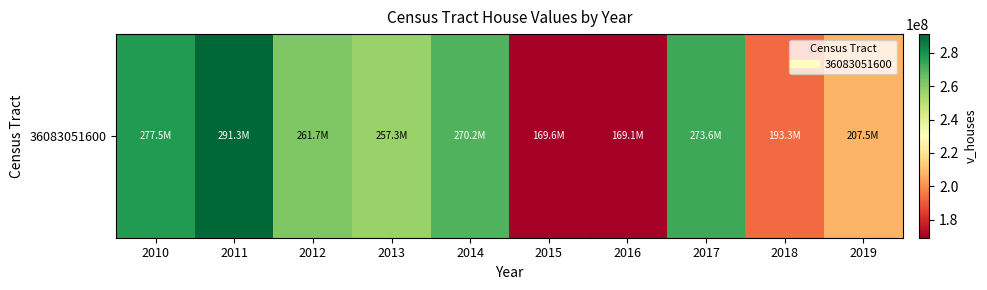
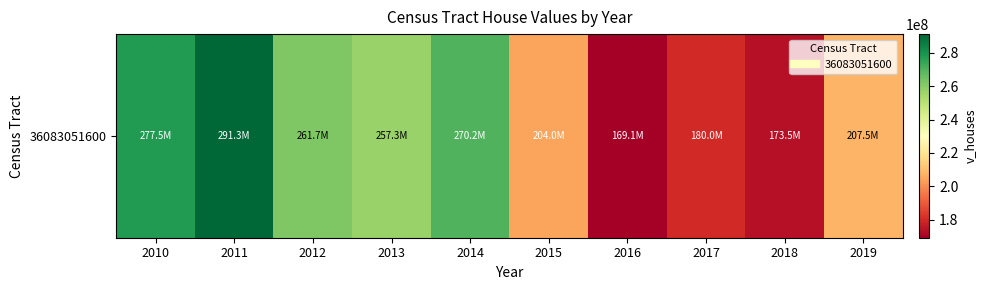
36083051600, 2015: 169.6M -> 204.0M
36083051600, 2017: 273.6M -> 180.0M
36083051600, 2018: 193.3M -> 173.5M
